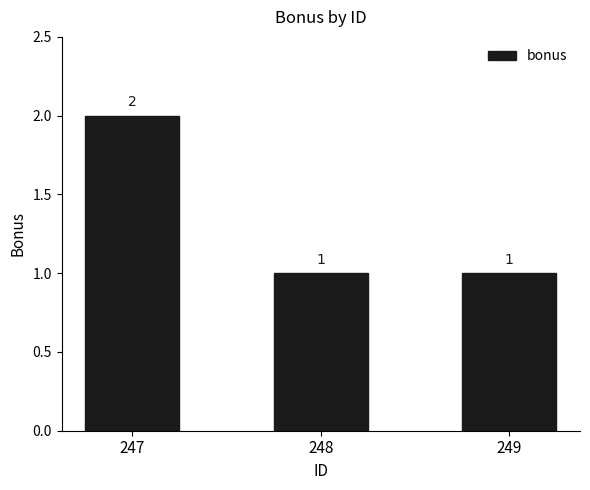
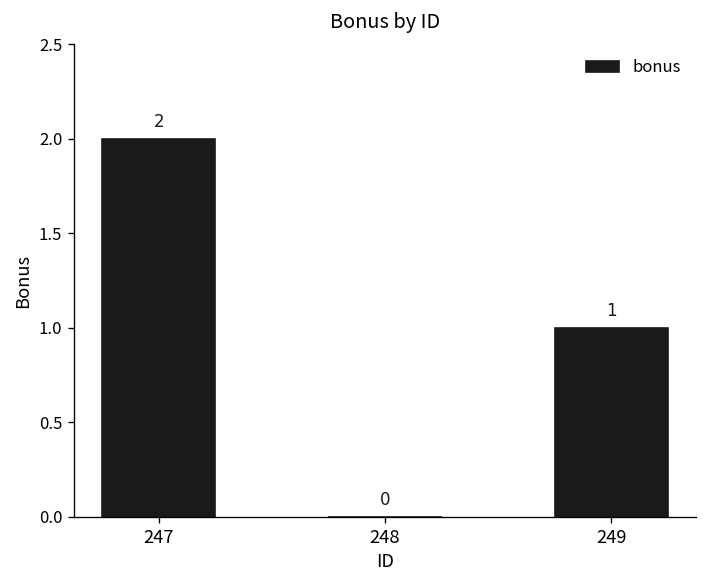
248: 1 -> 0
